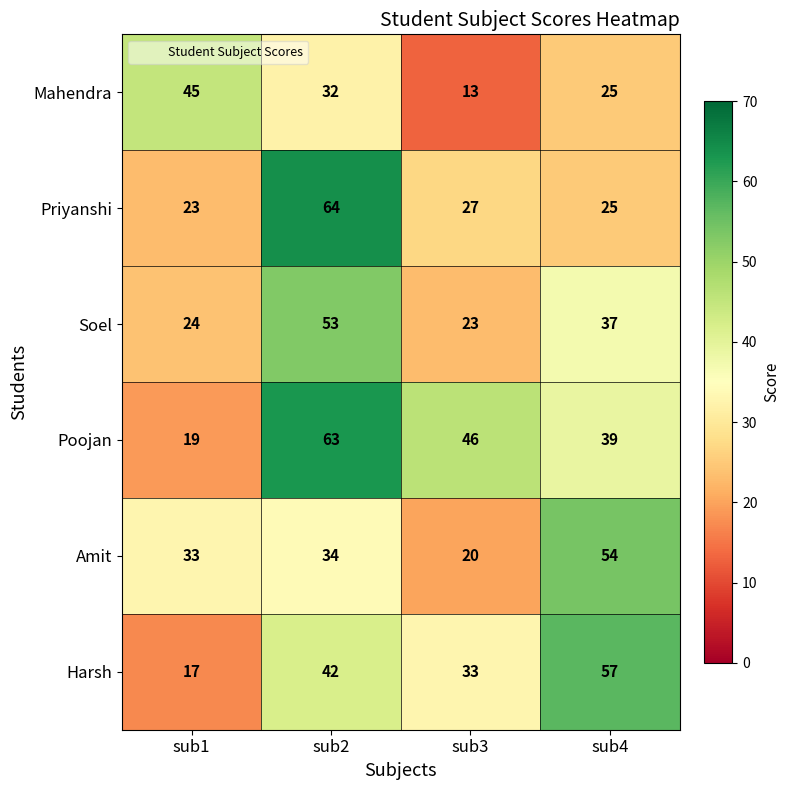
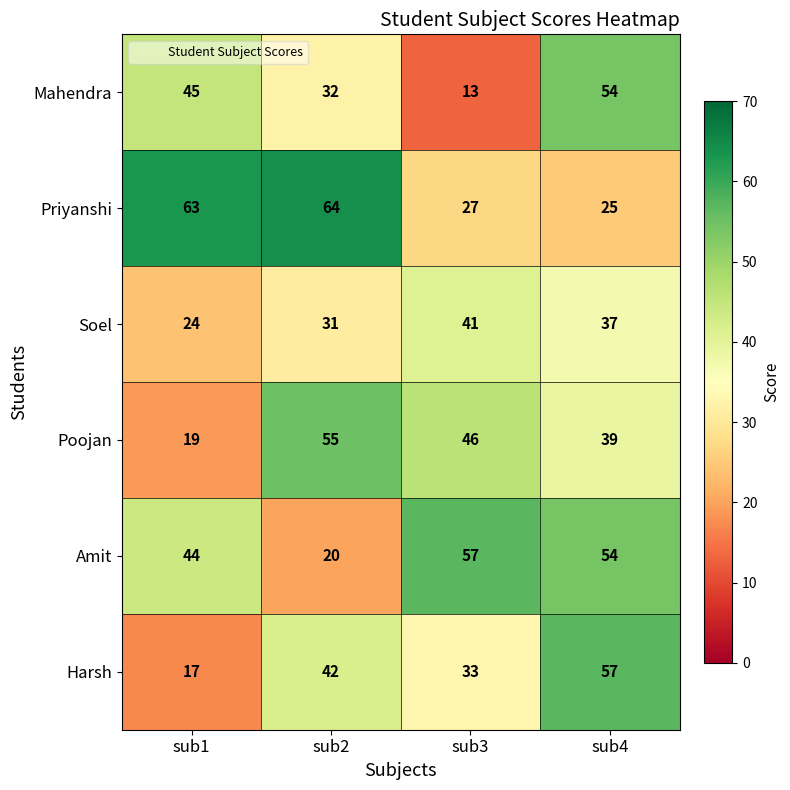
Mahendra, sub4: 25 -> 54
Priyanshi, sub1: 23 -> 63
Soel, sub2: 53 -> 31
Soel, sub3: 23 -> 41
Poojan, sub2: 63 -> 55
Amit, sub1: 33 -> 44
Amit, sub2: 34 -> 20
Amit, sub3: 20 -> 57
